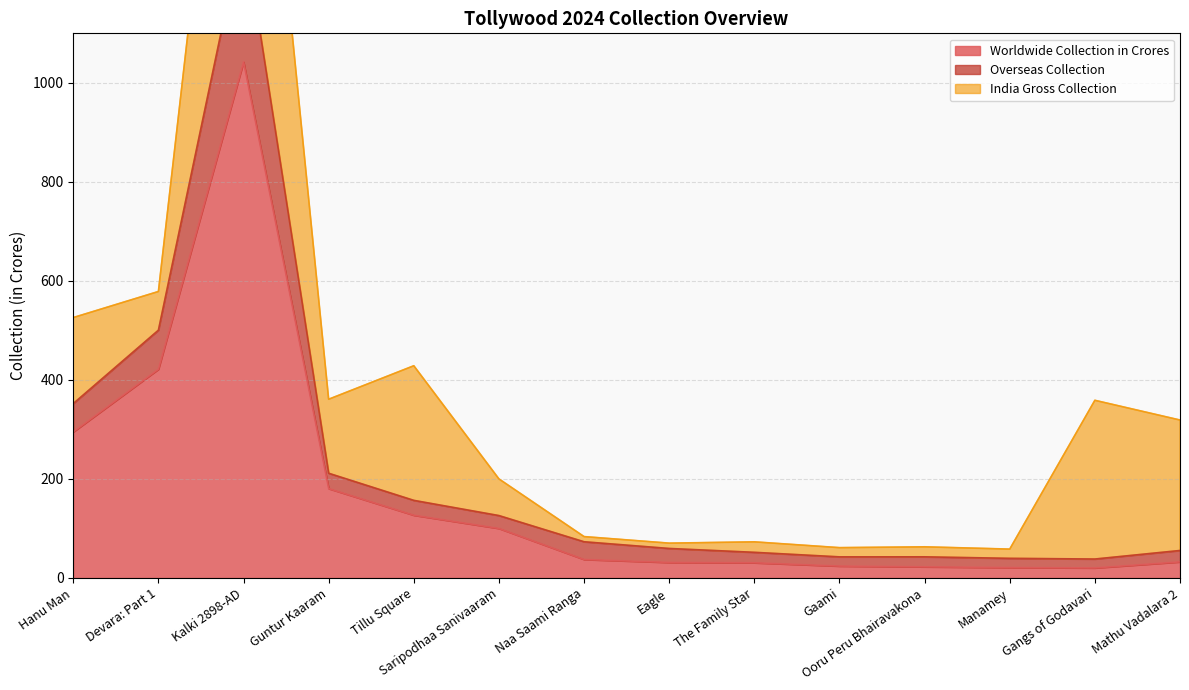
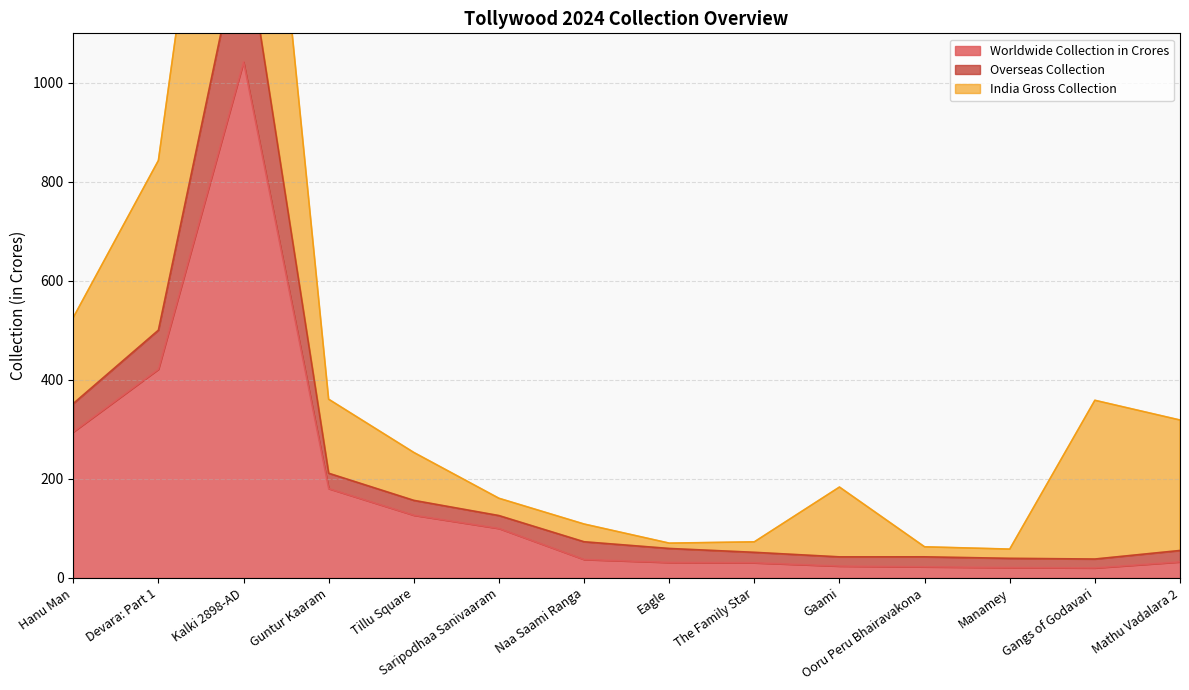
India Gross Collection, Devara: Part 1: 80 -> 340
India Gross Collection, Tillu Square: 270 -> 100
India Gross Collection, Saripodhaa Sanivaaram: 70 -> 30
India Gross Collection, Naa Saami Ranga: 10 -> 40
India Gross Collection, Gaami: 20 -> 140
